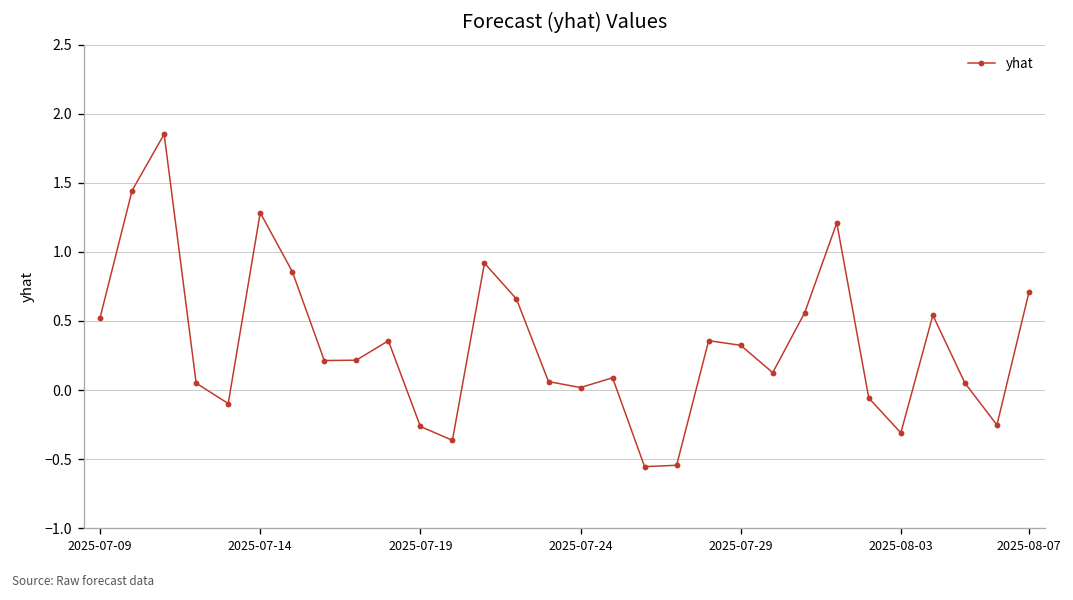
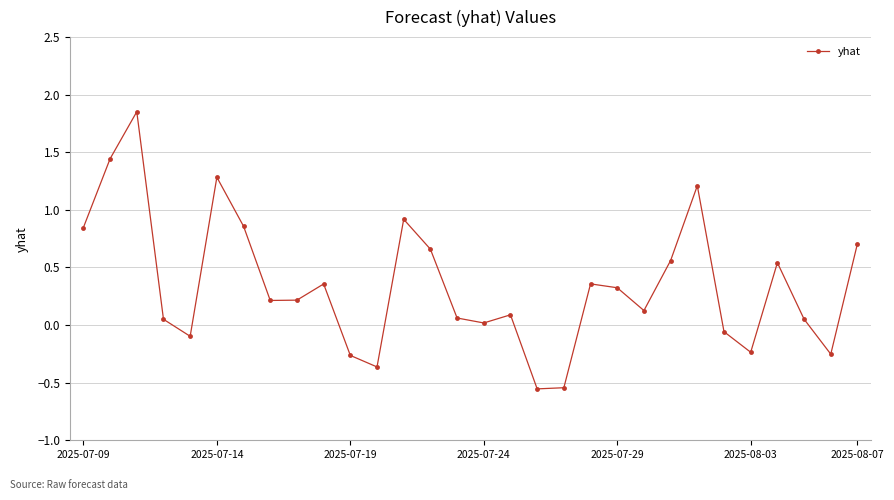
2025-07-09: 0.52 -> 0.85
2025-08-03: -0.31 -> -0.24
